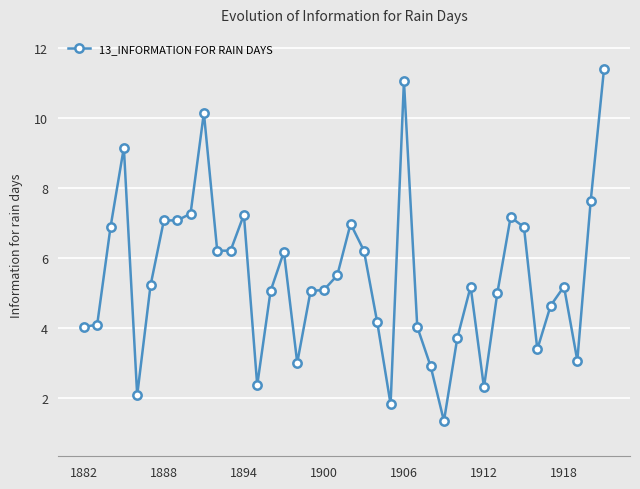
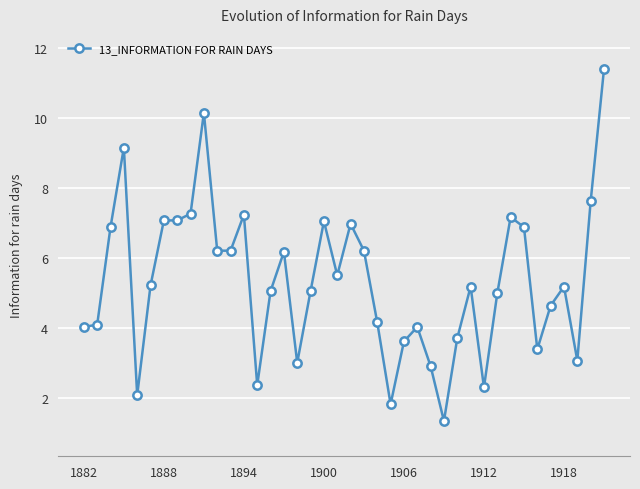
1900: 5.1 -> 7.1
1906: 11.1 -> 3.6
